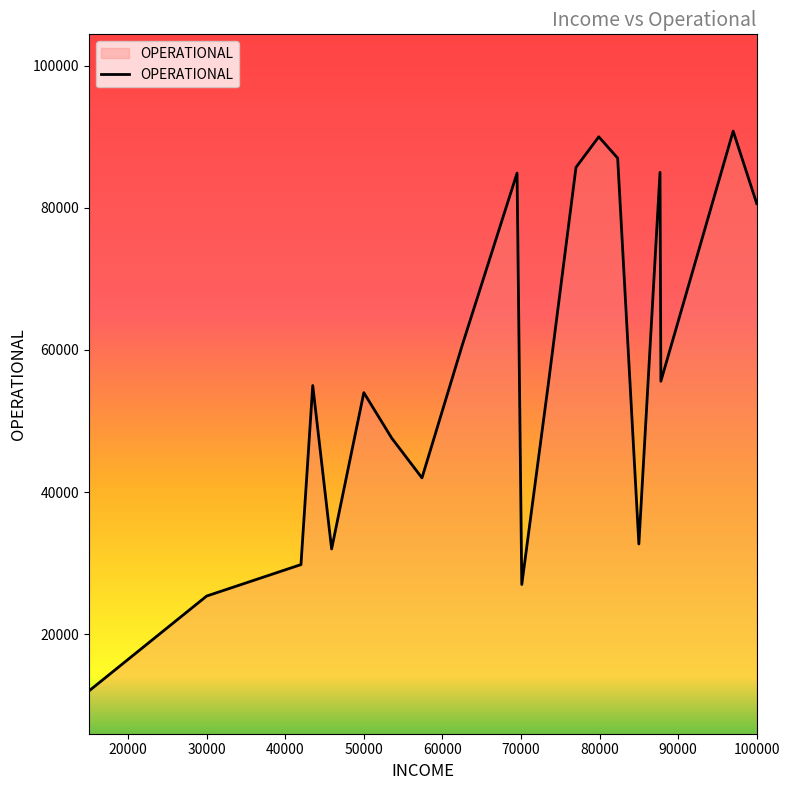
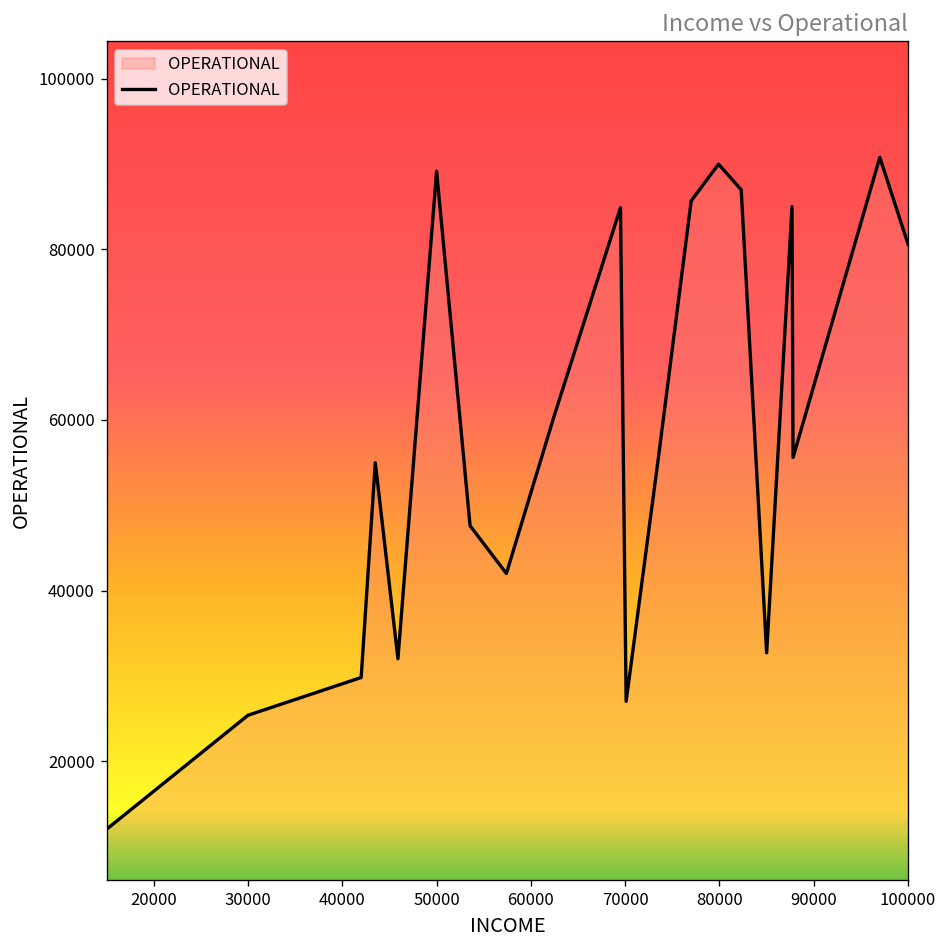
50000: 54000 -> 89000
